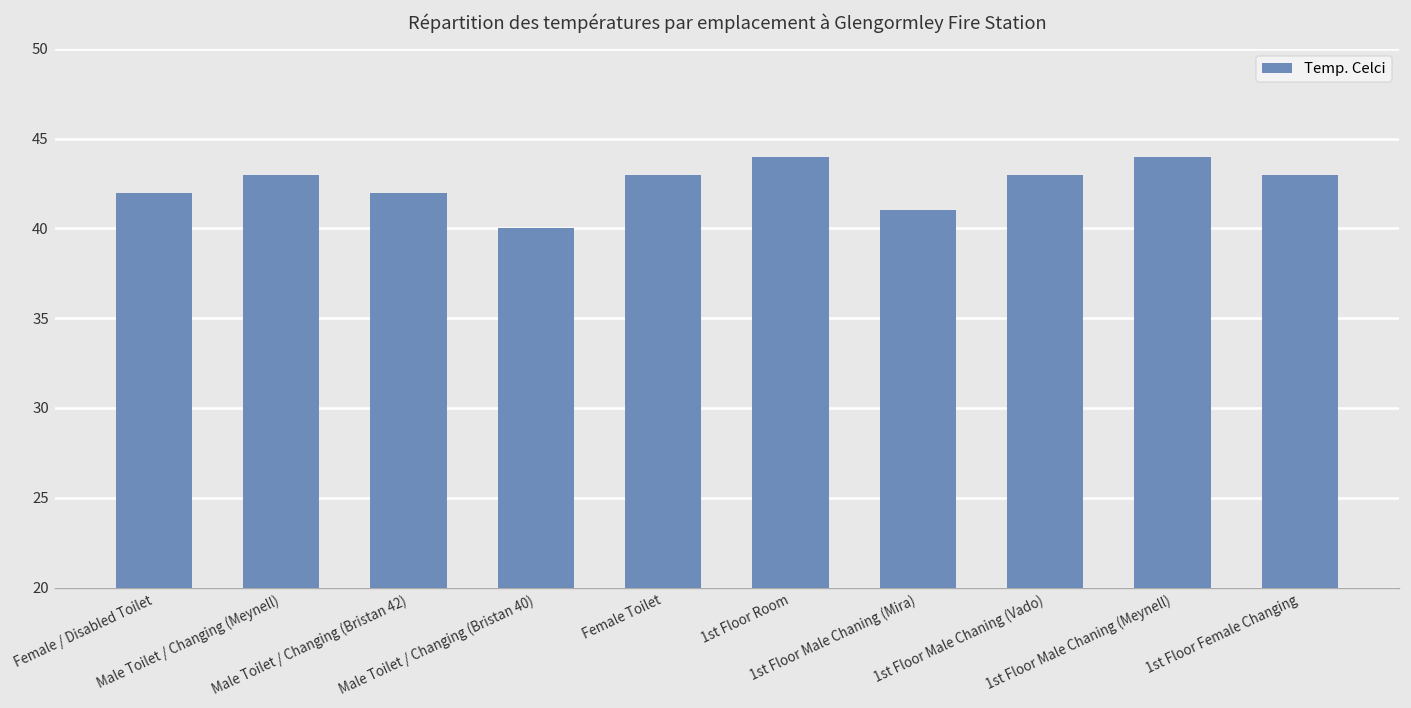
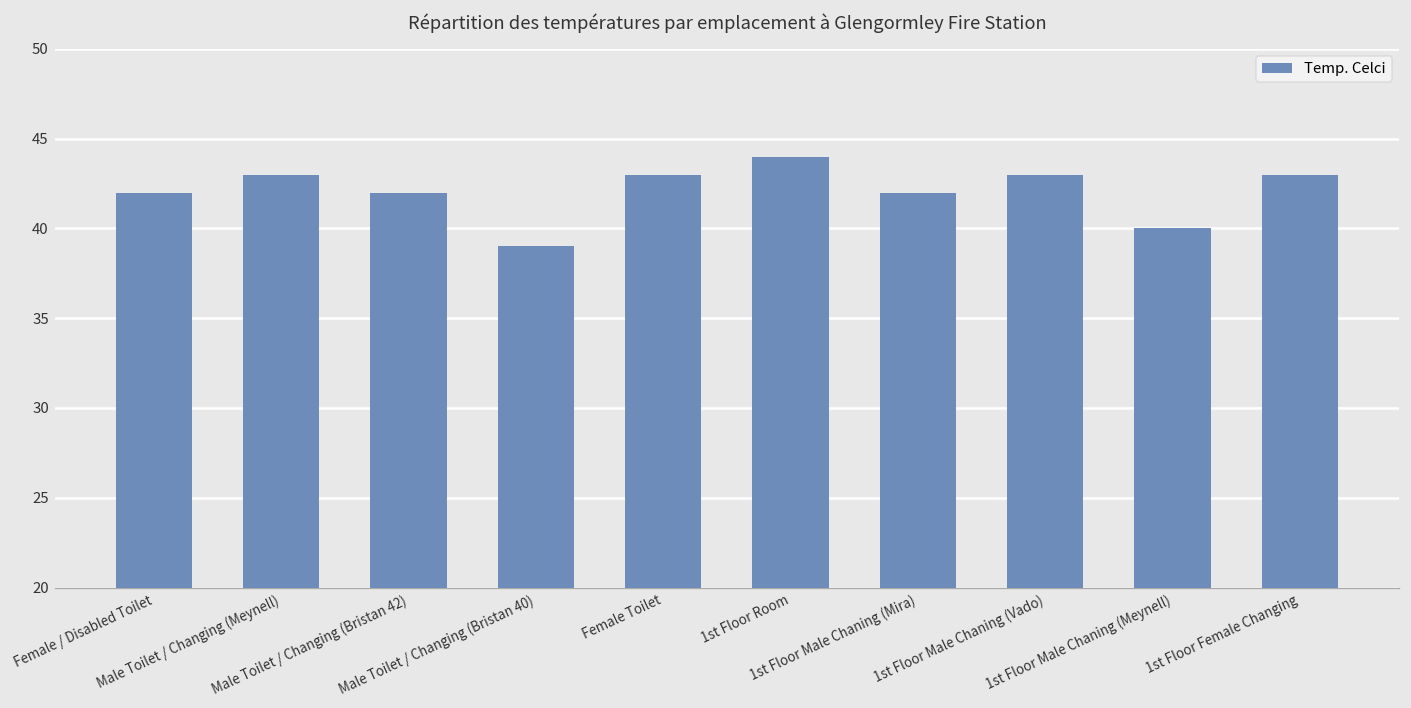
Male Toilet / Changing (Bristan 40): 40 -> 39
1st Floor Male Chaning (Mira): 41 -> 42
1st Floor Male Chaning (Meynell): 44 -> 40
